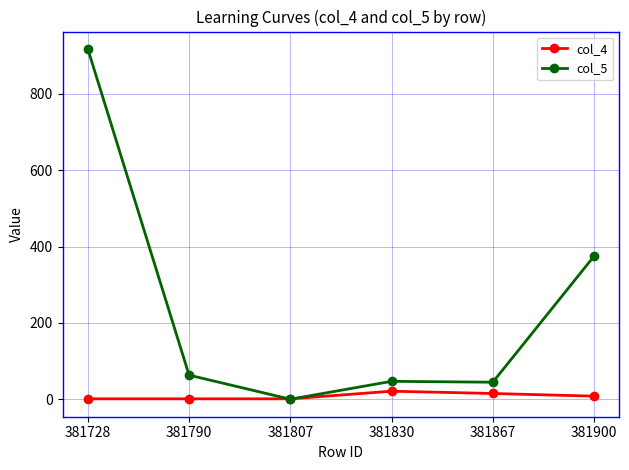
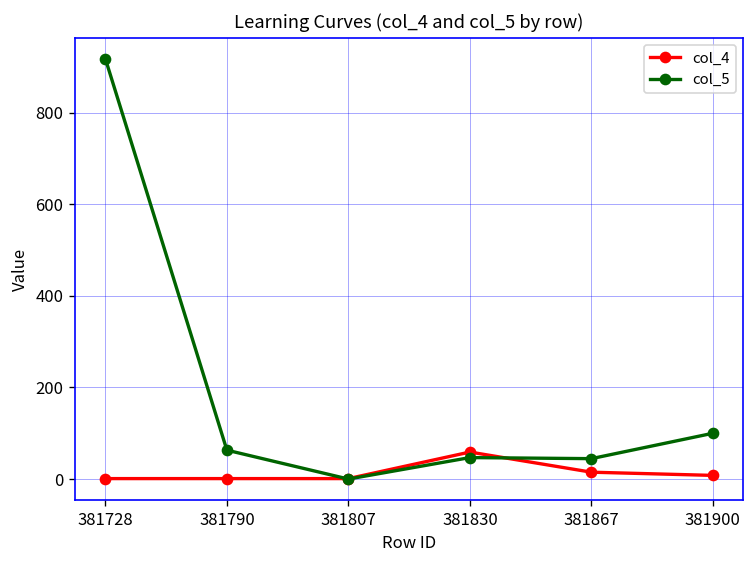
col_4, 381830: 20 -> 60
col_5, 381900: 370 -> 100
